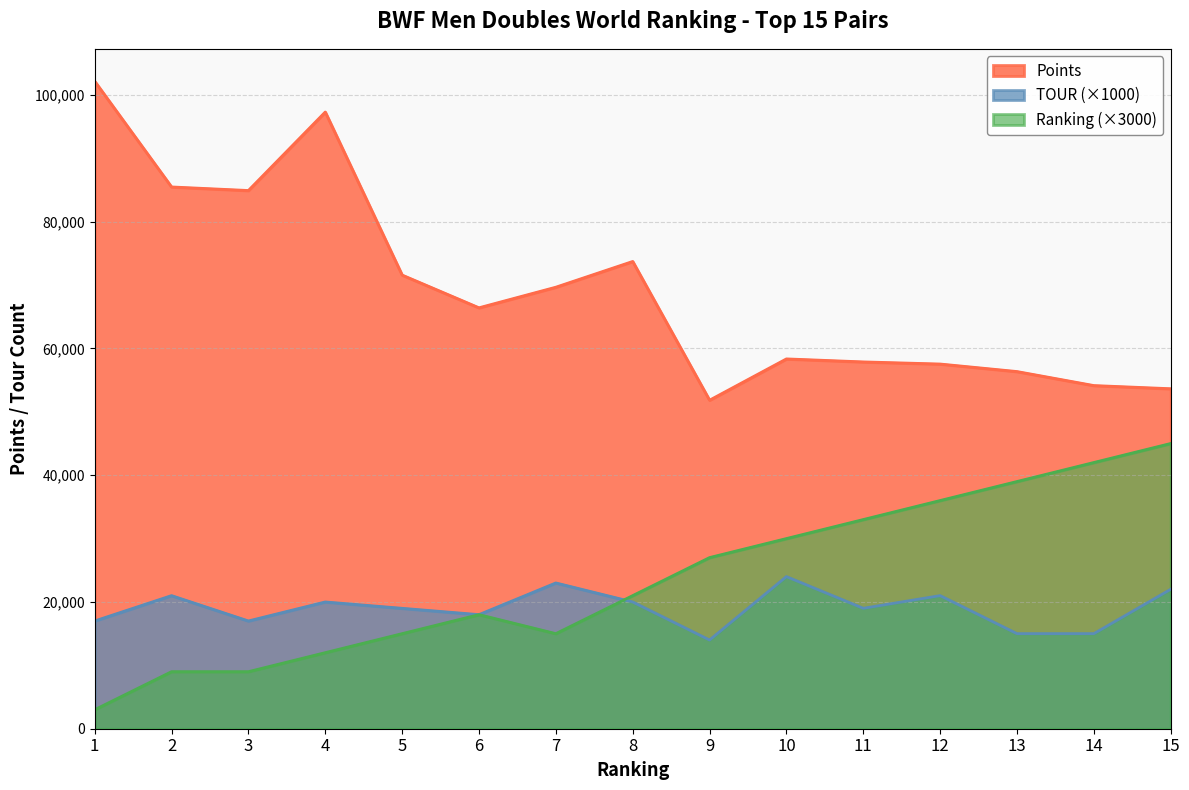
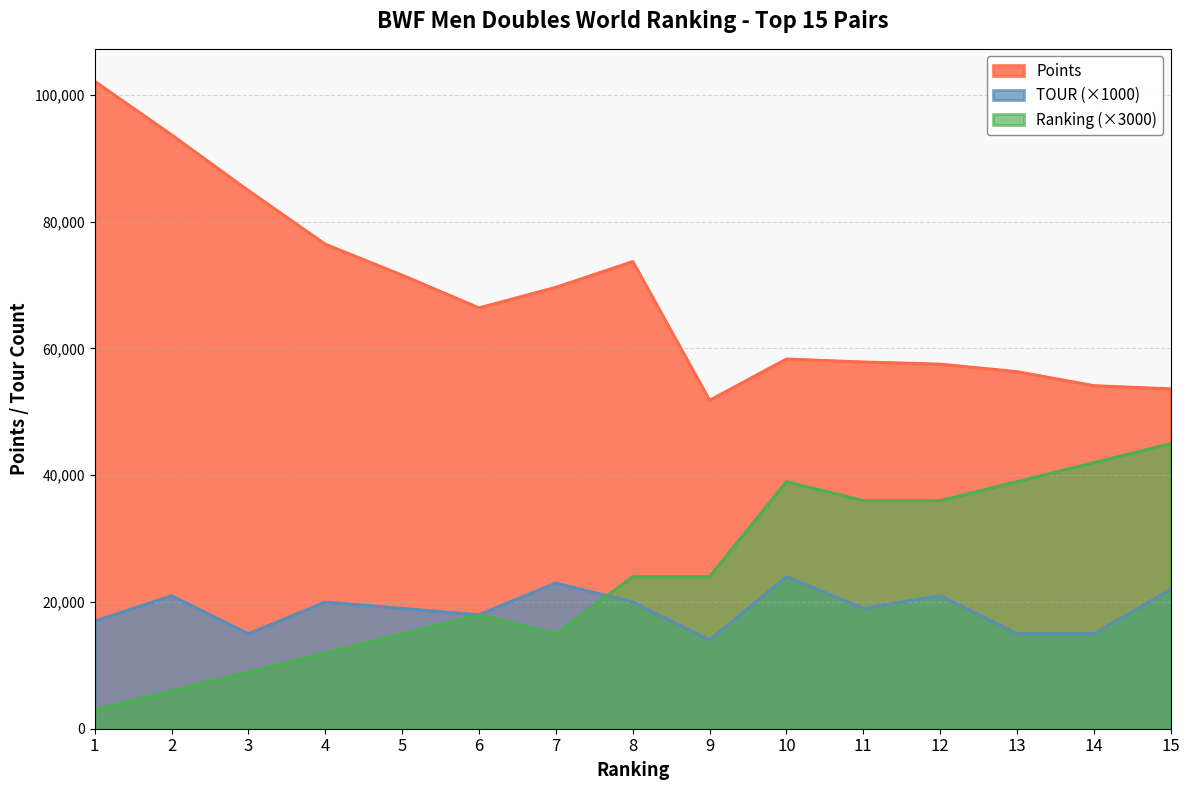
Points, 2: 85,000 -> 94,000
Ranking (×3000), 2: 9,000 -> 6,000
TOUR (×1000), 3: 17,000 -> 15,000
Points, 4: 97,000 -> 76,000
Ranking (×3000), 8: 21,000 -> 24,000
Ranking (×3000), 9: 27,000 -> 24,000
Ranking (×3000), 10: 30,000 -> 39,000
Ranking (×3000), 11: 33,000 -> 36,000
